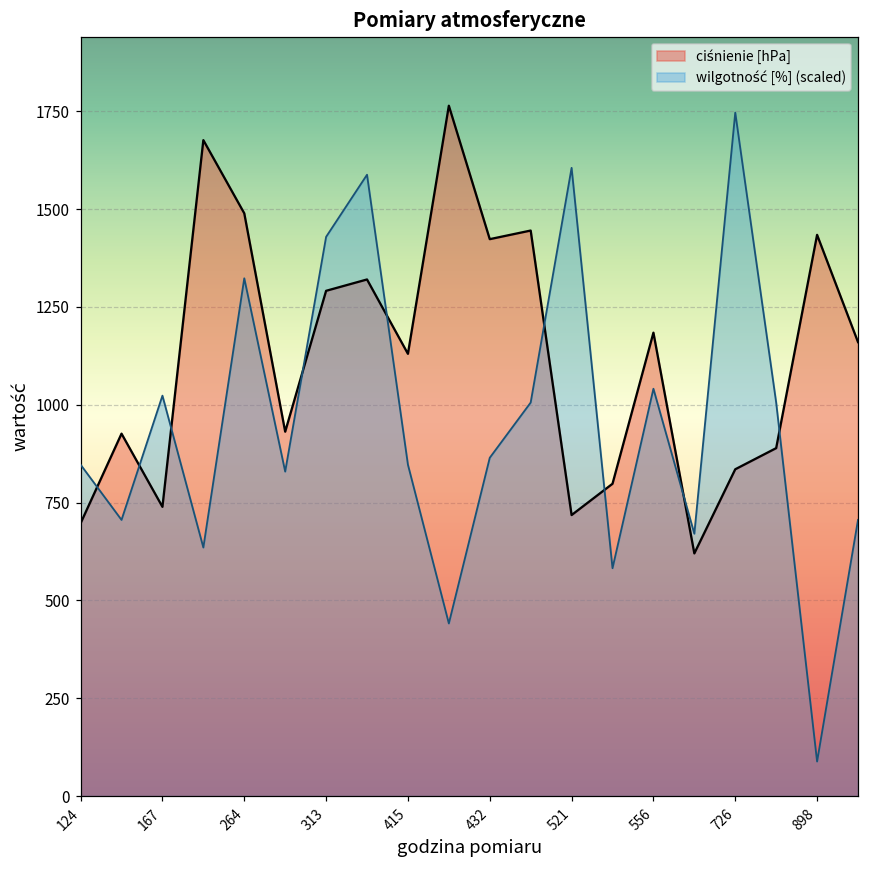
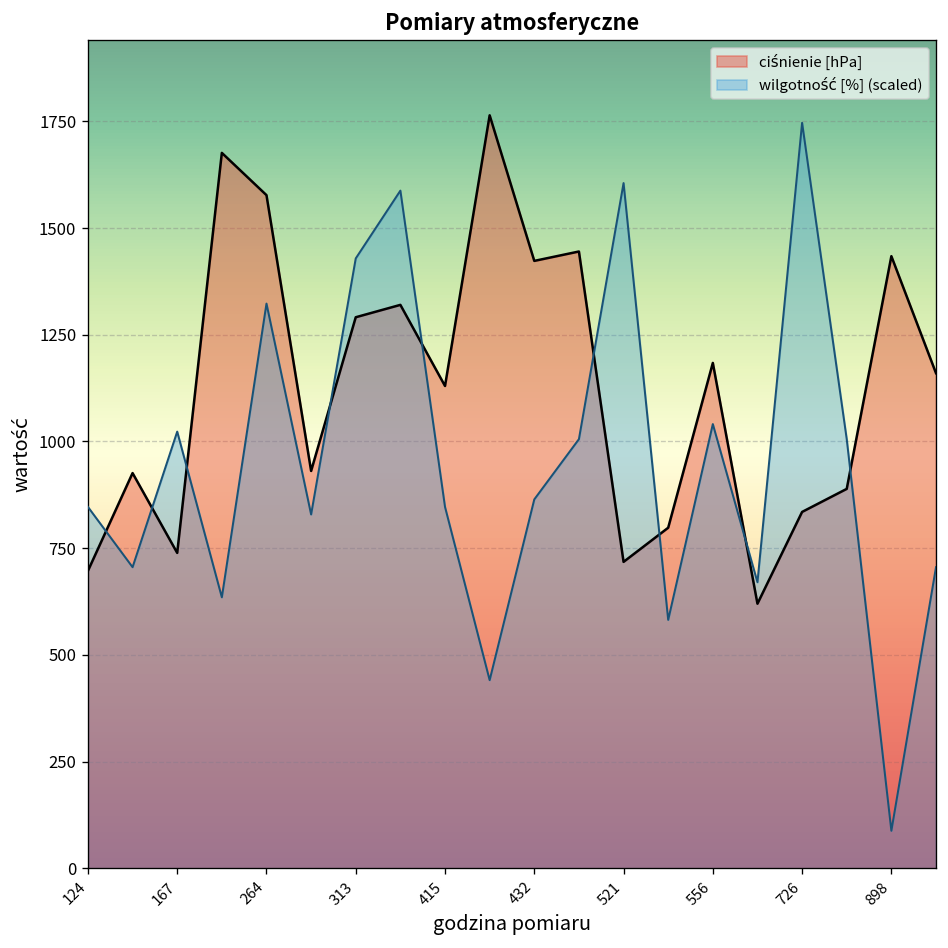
ciśnienie [hPa], 264: 1490 -> 1580
